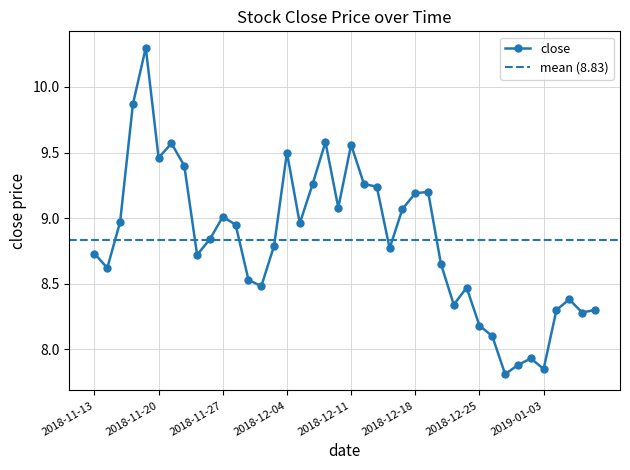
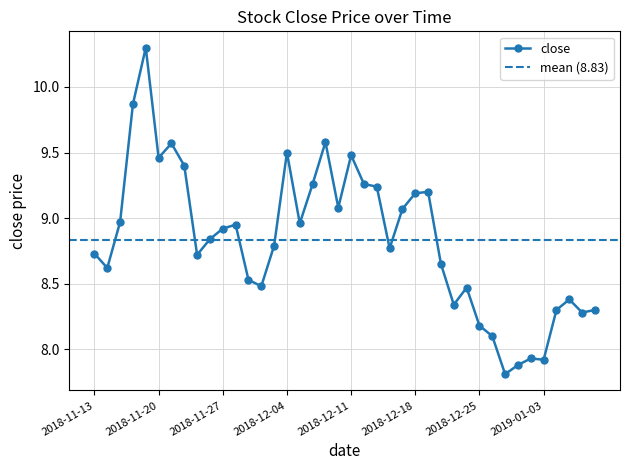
2018-11-27: 9.01 -> 8.92
2018-12-11: 9.56 -> 9.48
2019-01-03: 7.85 -> 7.92
